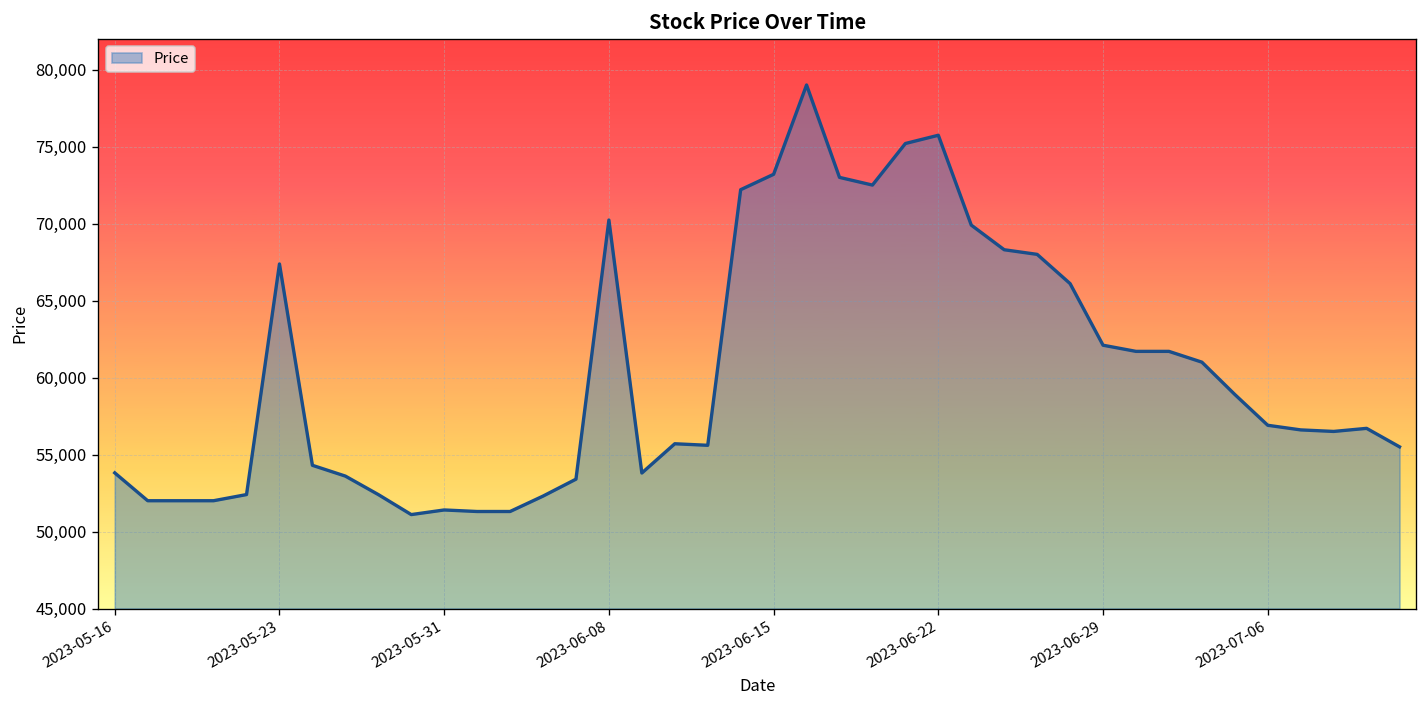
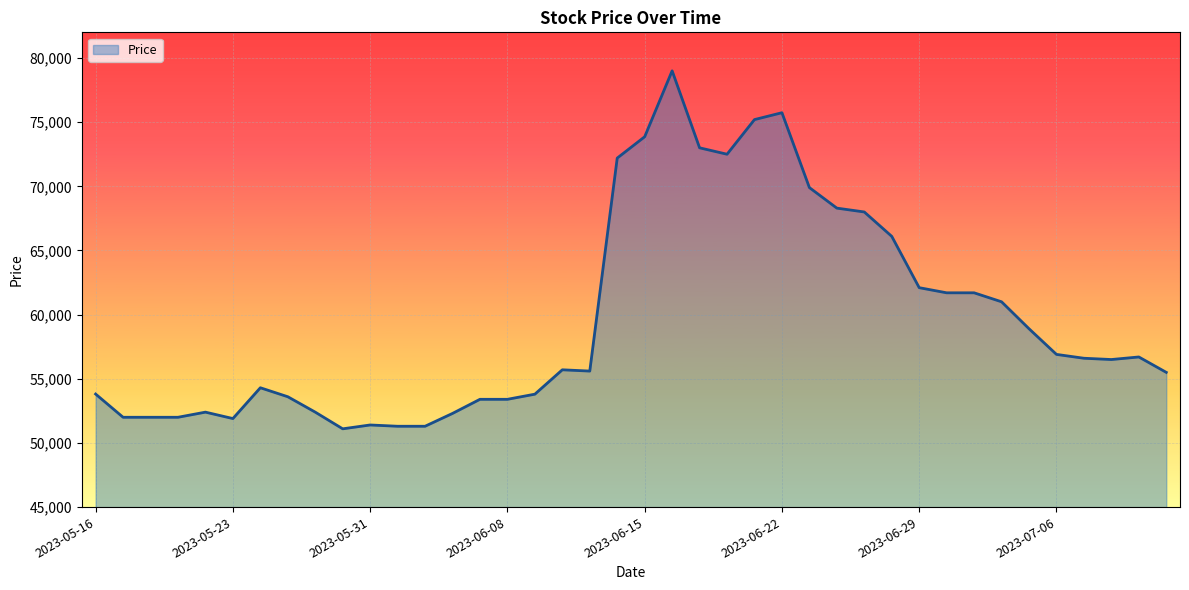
2023-05-23: 67,400 -> 51,900
2023-06-08: 70,200 -> 53,400
2023-06-15: 73,200 -> 73,900
